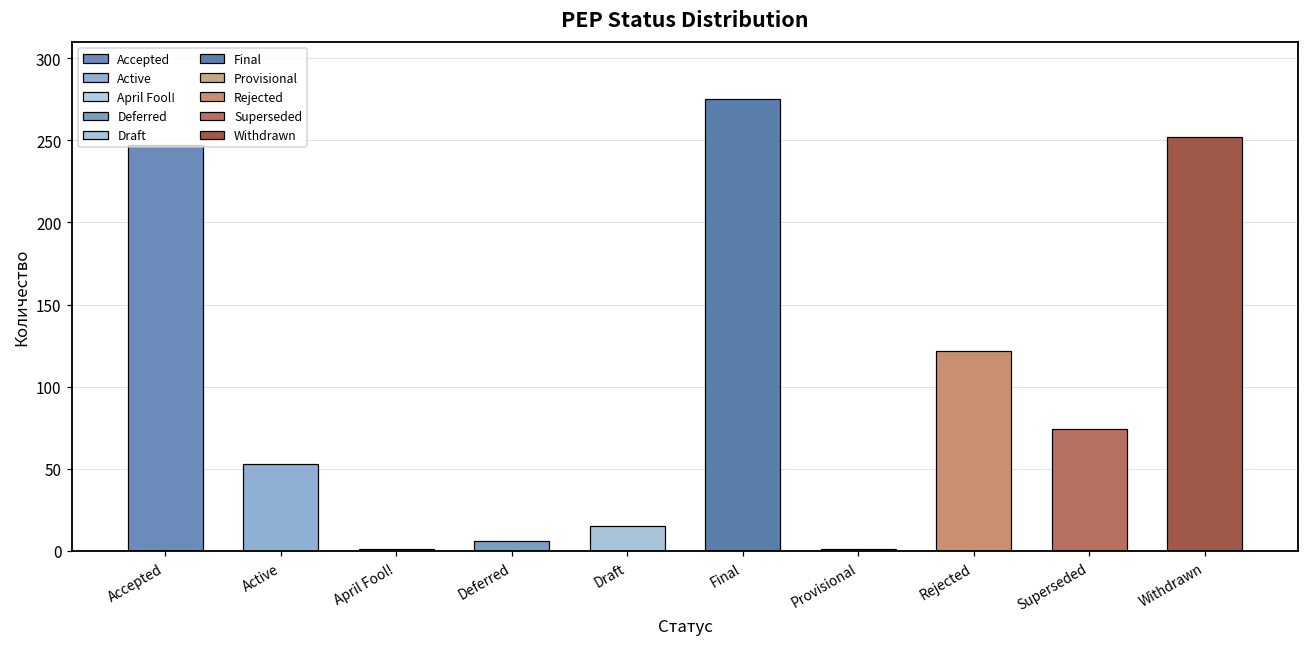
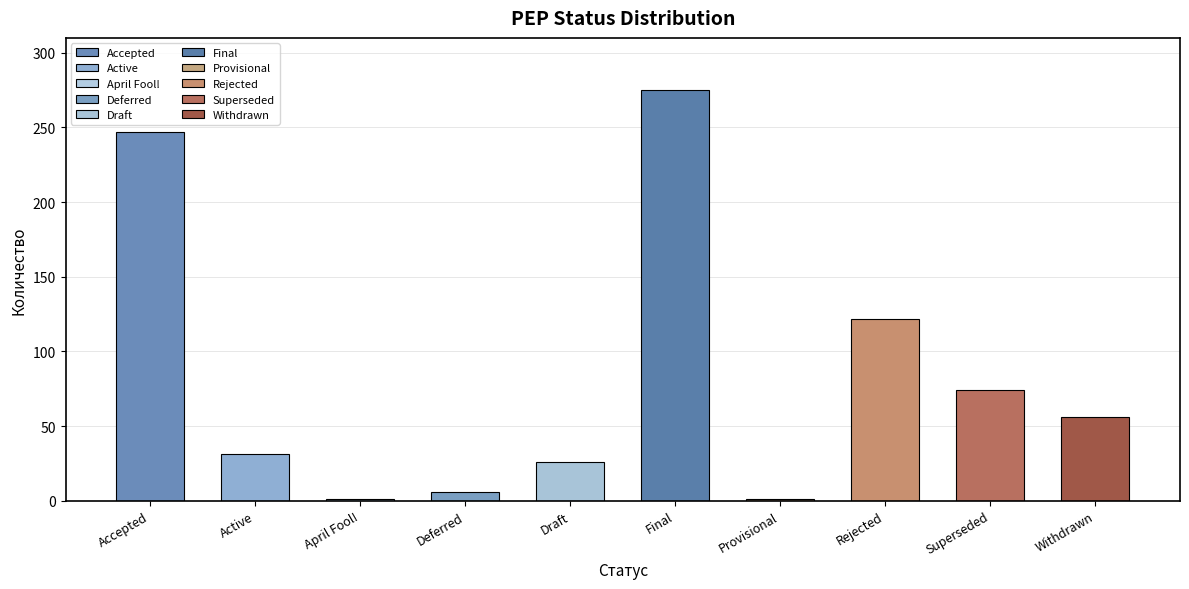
Active: 53 -> 31
Draft: 15 -> 26
Withdrawn: 252 -> 56
